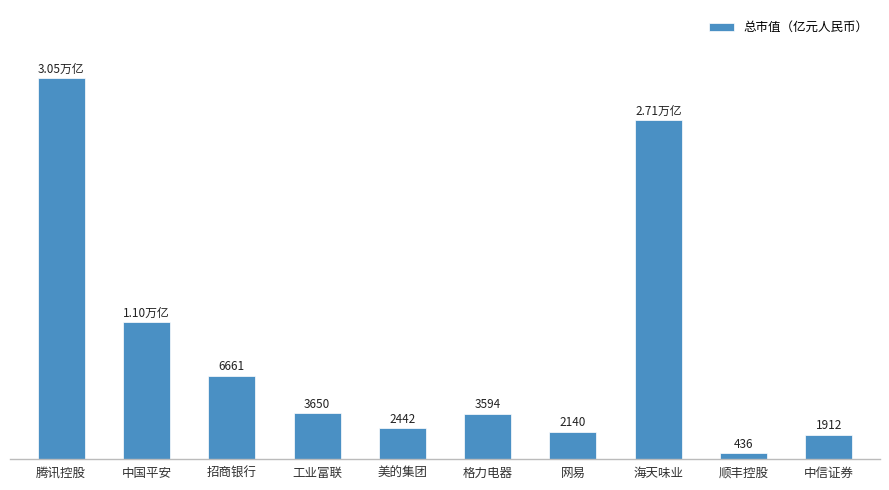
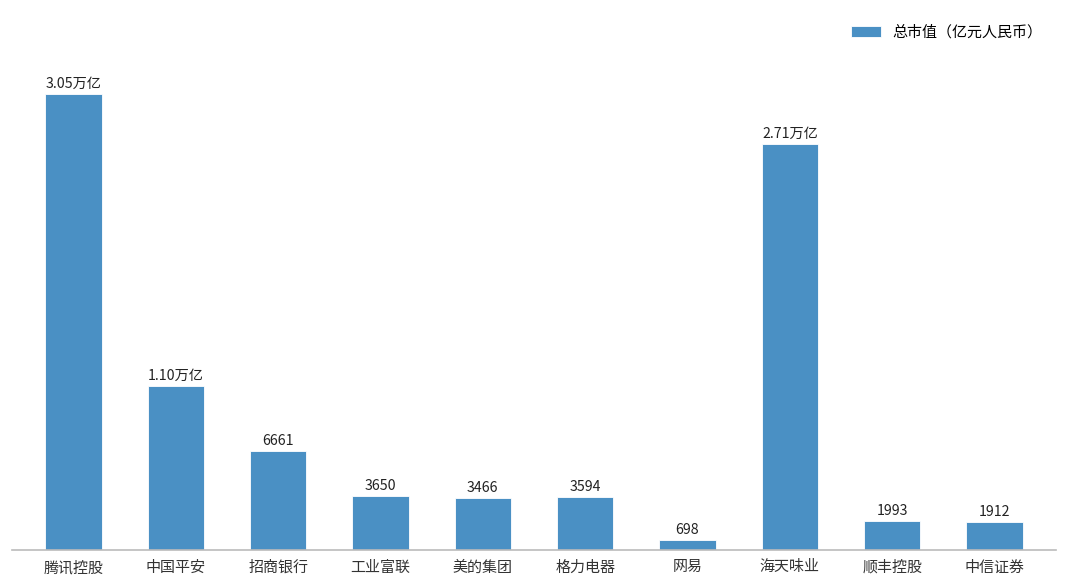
美的集团: 2442 -> 3466
网易: 2140 -> 698
顺丰控股: 436 -> 1993
